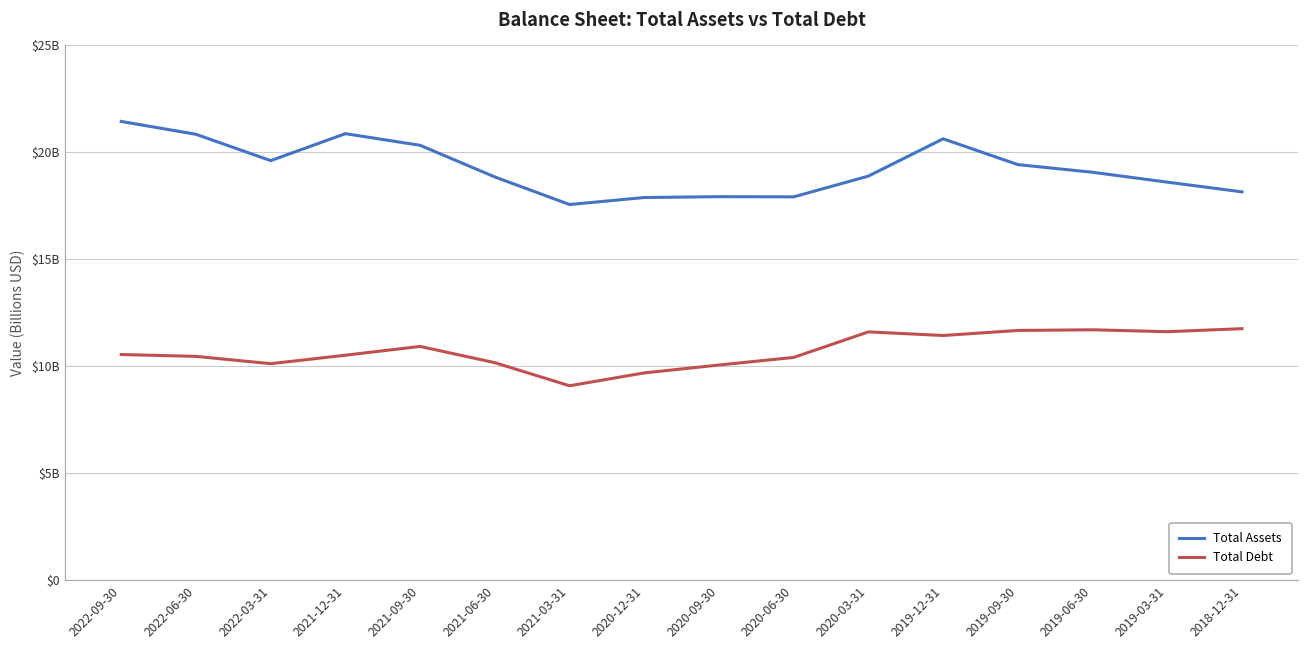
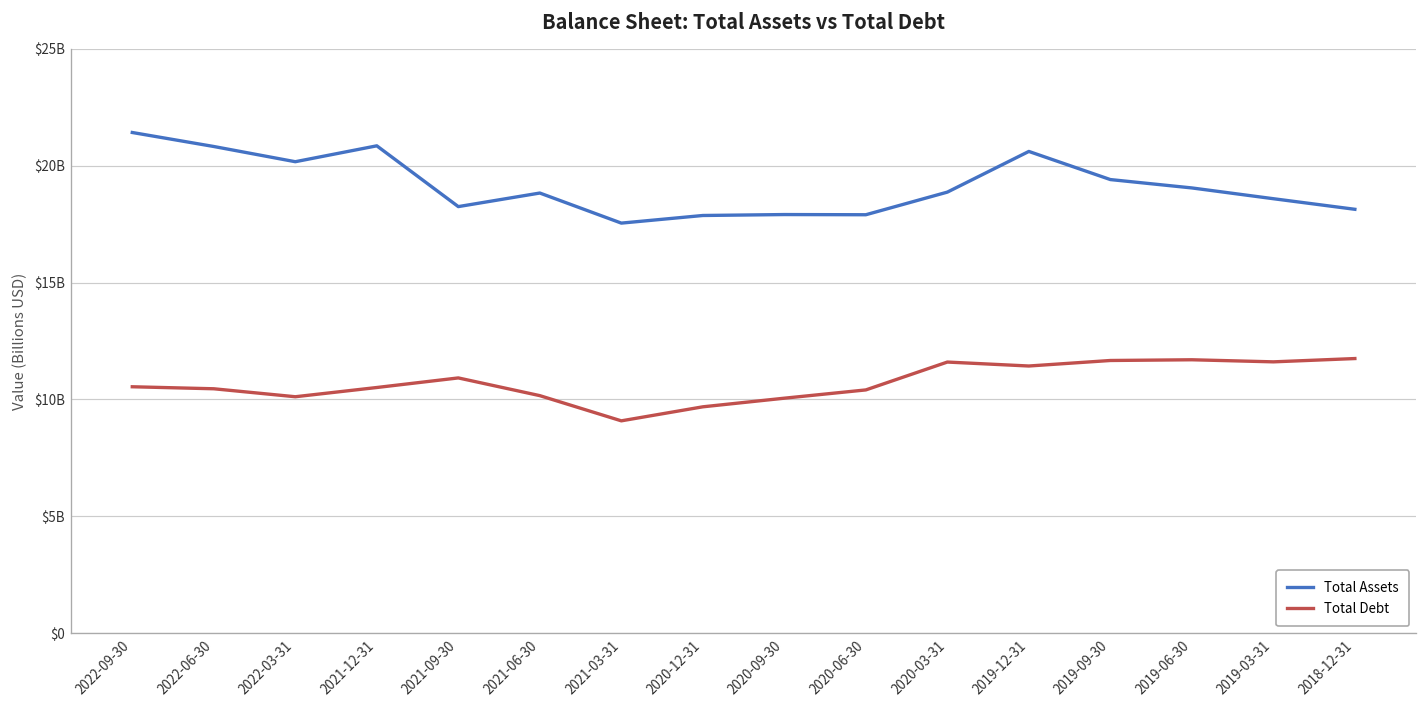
Total Assets, 2022-03-31: $19600000000 -> $20200000000
Total Assets, 2021-09-30: $20300000000 -> $18200000000
